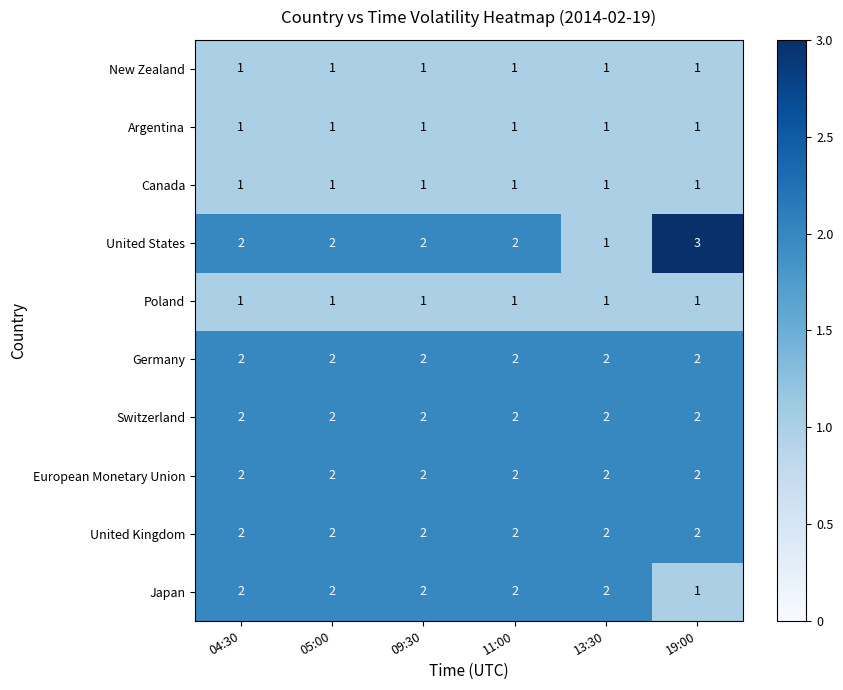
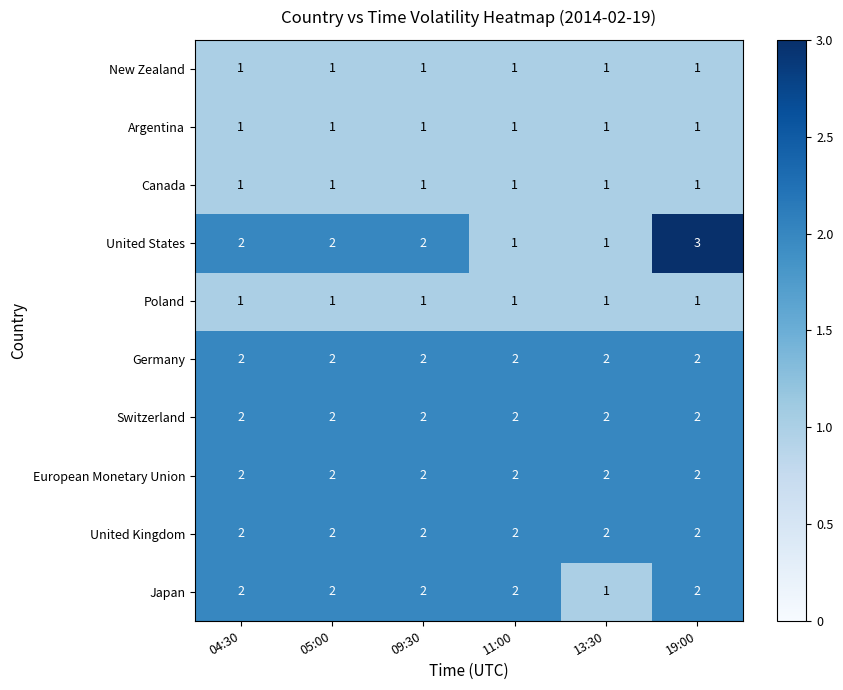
United States, 11:00: 2 -> 1
Japan, 13:30: 2 -> 1
Japan, 19:00: 1 -> 2
